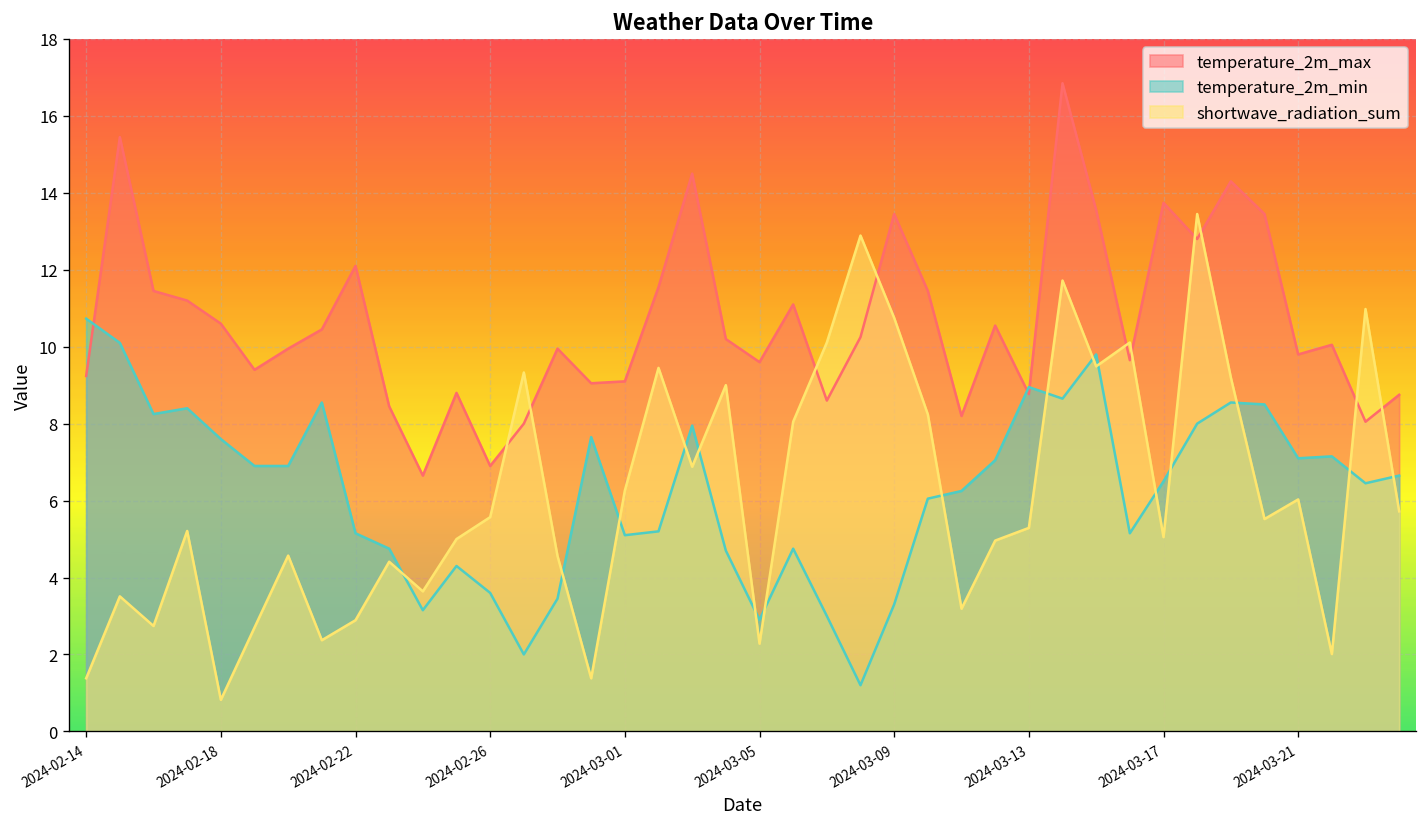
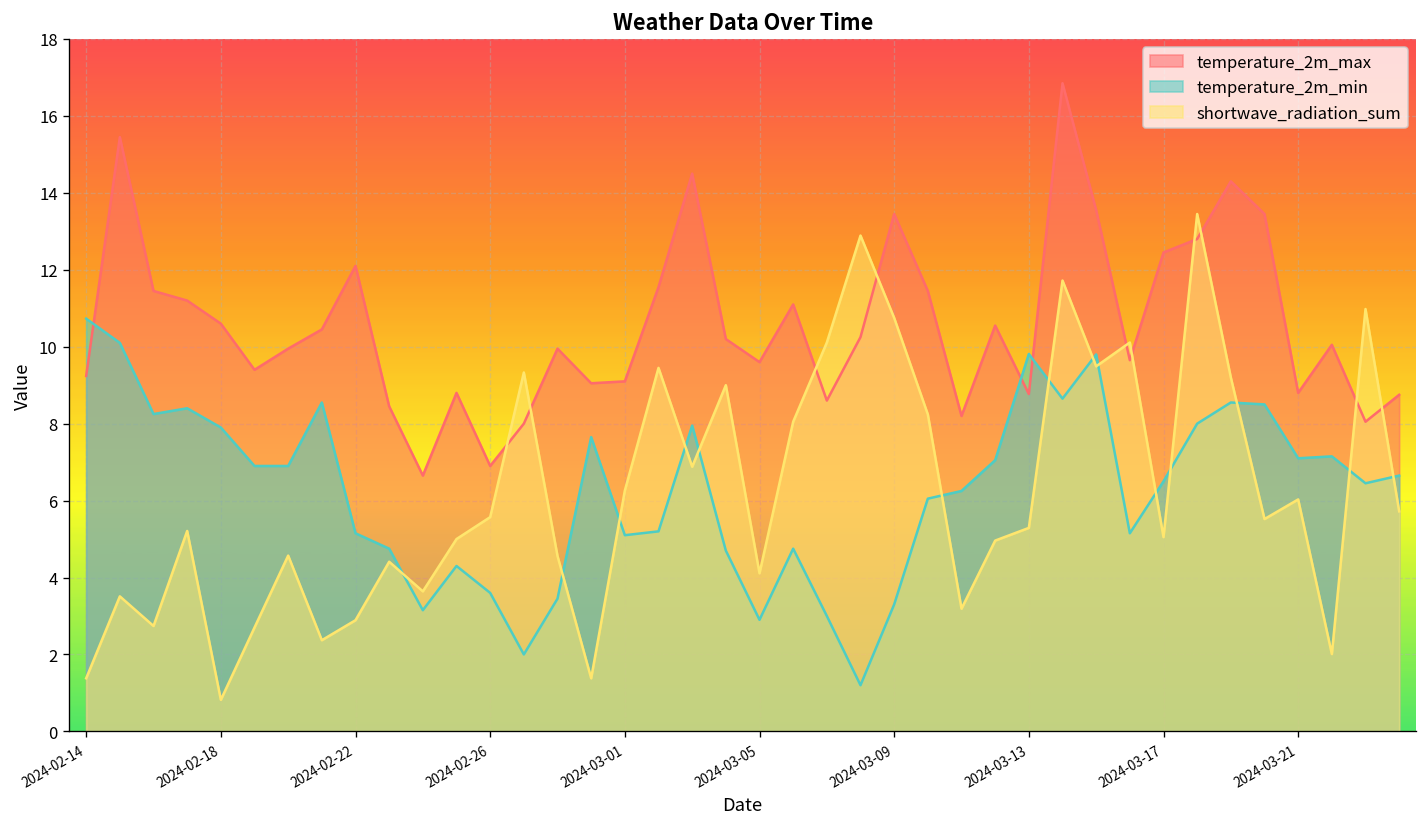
temperature_2m_min, 2024-02-18: 7.6 -> 7.9
shortwave_radiation_sum, 2024-03-05: 2.3 -> 4.1
temperature_2m_min, 2024-03-13: 9.0 -> 9.8
temperature_2m_max, 2024-03-17: 13.7 -> 12.5
temperature_2m_max, 2024-03-21: 9.8 -> 8.8
